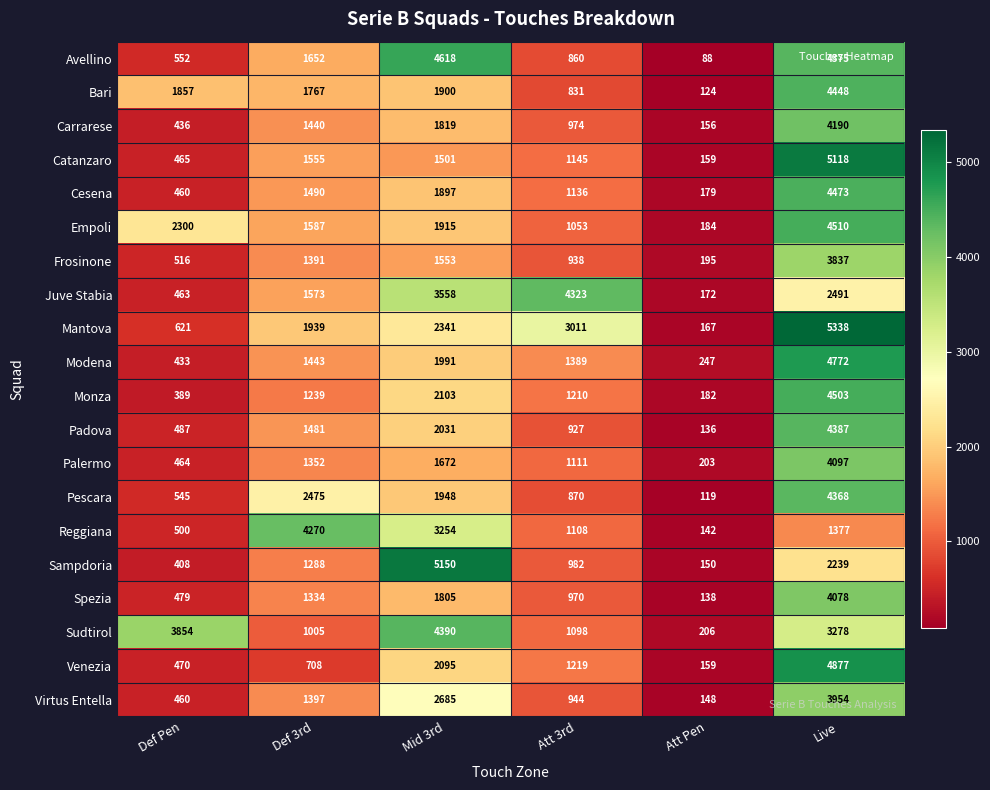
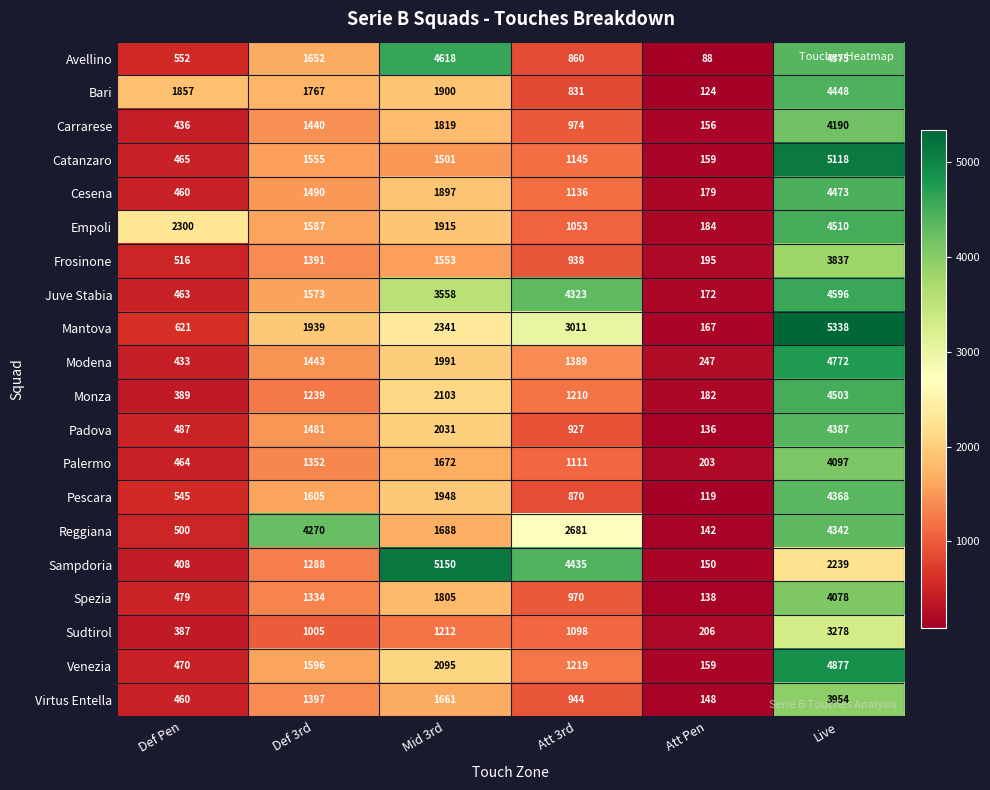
Juve Stabia, Live: 2491 -> 4596
Pescara, Def 3rd: 2475 -> 1605
Reggiana, Mid 3rd: 3254 -> 1688
Reggiana, Att 3rd: 1108 -> 2681
Reggiana, Live: 1377 -> 4342
Sampdoria, Att 3rd: 982 -> 4435
Sudtirol, Def Pen: 3854 -> 387
Sudtirol, Mid 3rd: 4390 -> 1212
Venezia, Def 3rd: 708 -> 1596
Virtus Entella, Mid 3rd: 2685 -> 1661
